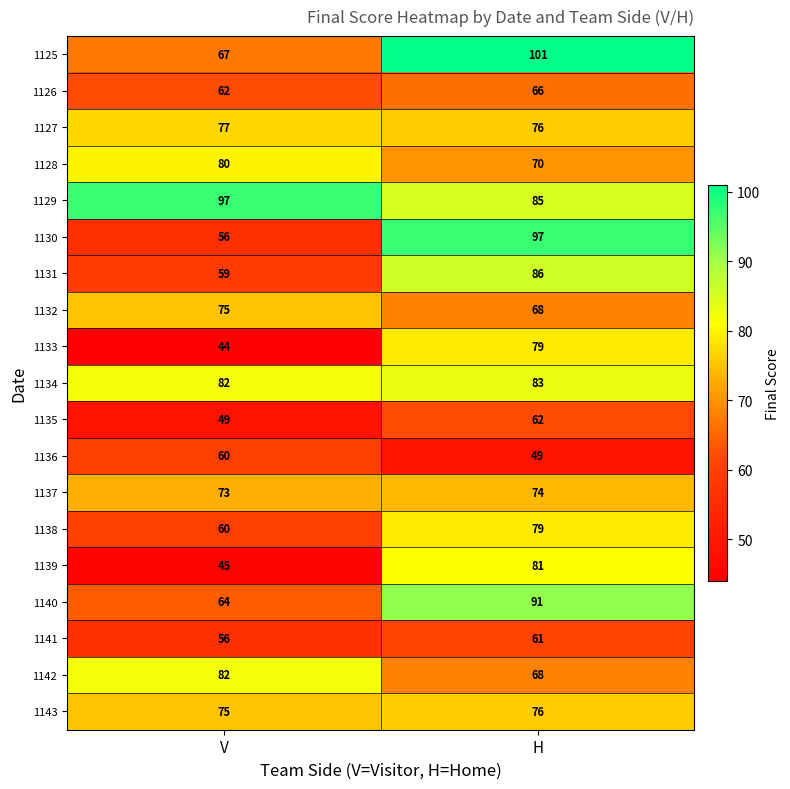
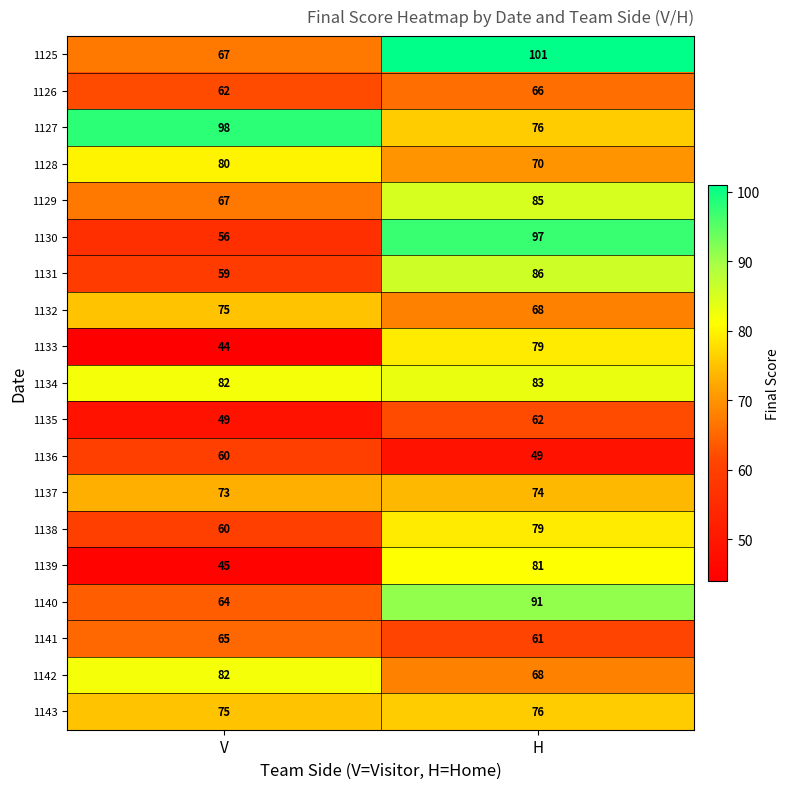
1127, V: 77 -> 98
1129, V: 97 -> 67
1141, V: 56 -> 65
